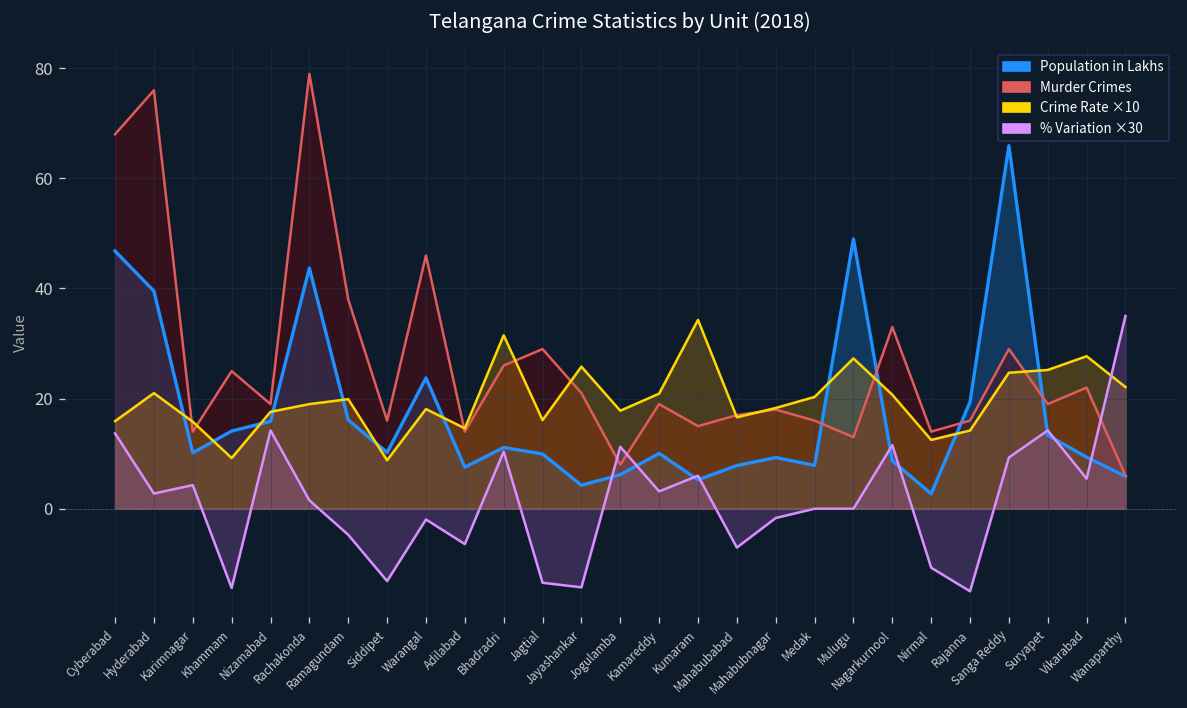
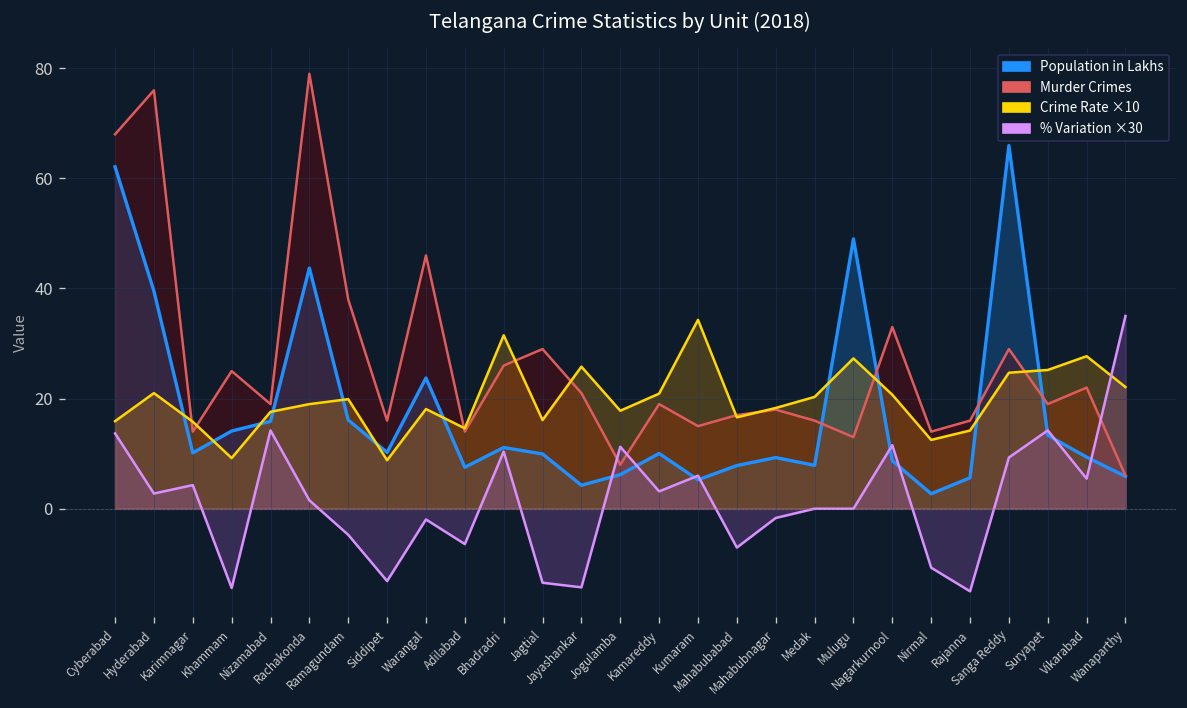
Population in Lakhs, Cyberabad: 47 -> 62
Population in Lakhs, Rajanna: 19 -> 6
